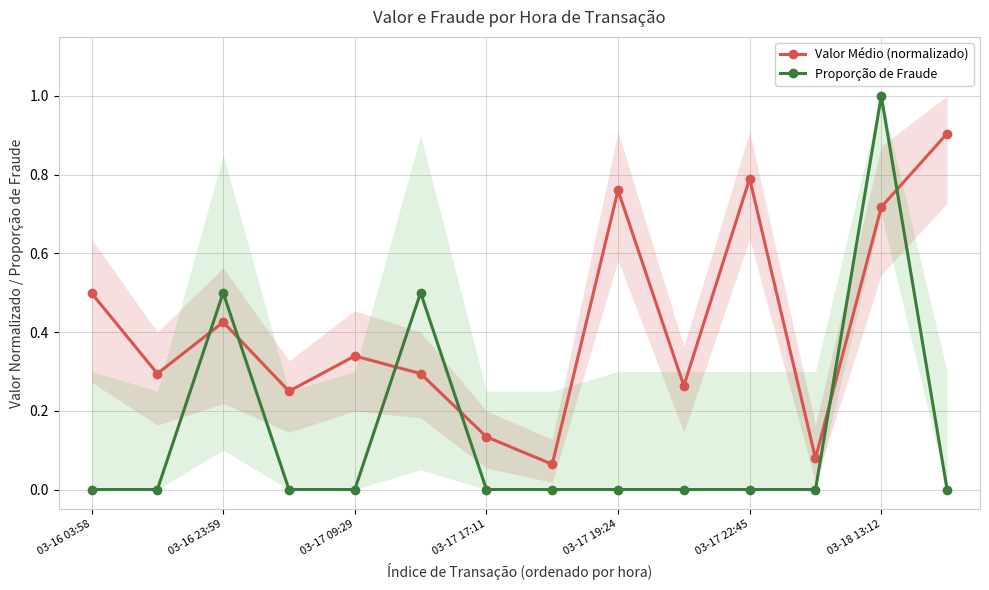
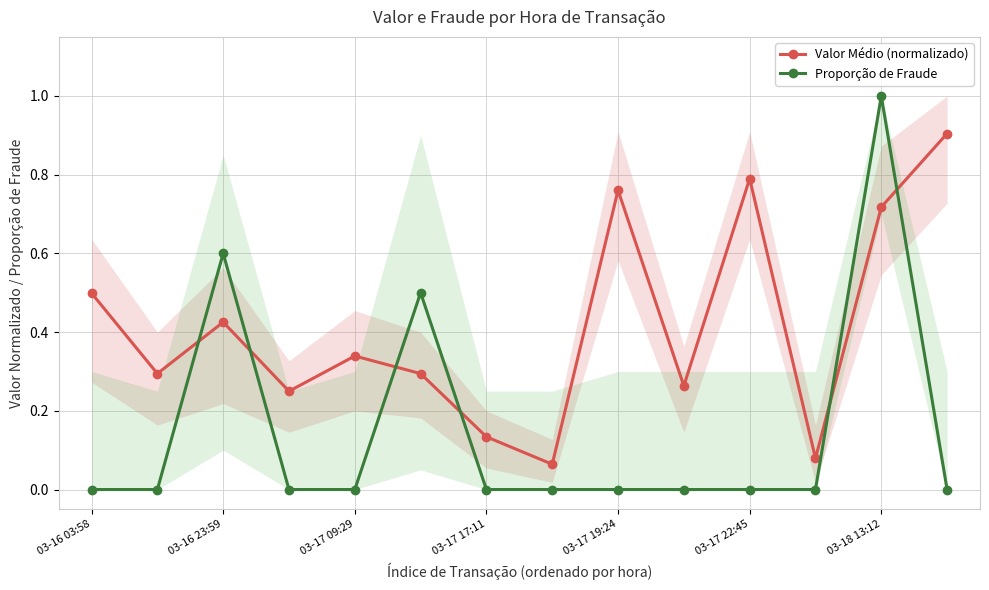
Proporção de Fraude, 03-16 23:59: 0.5 -> 0.6
